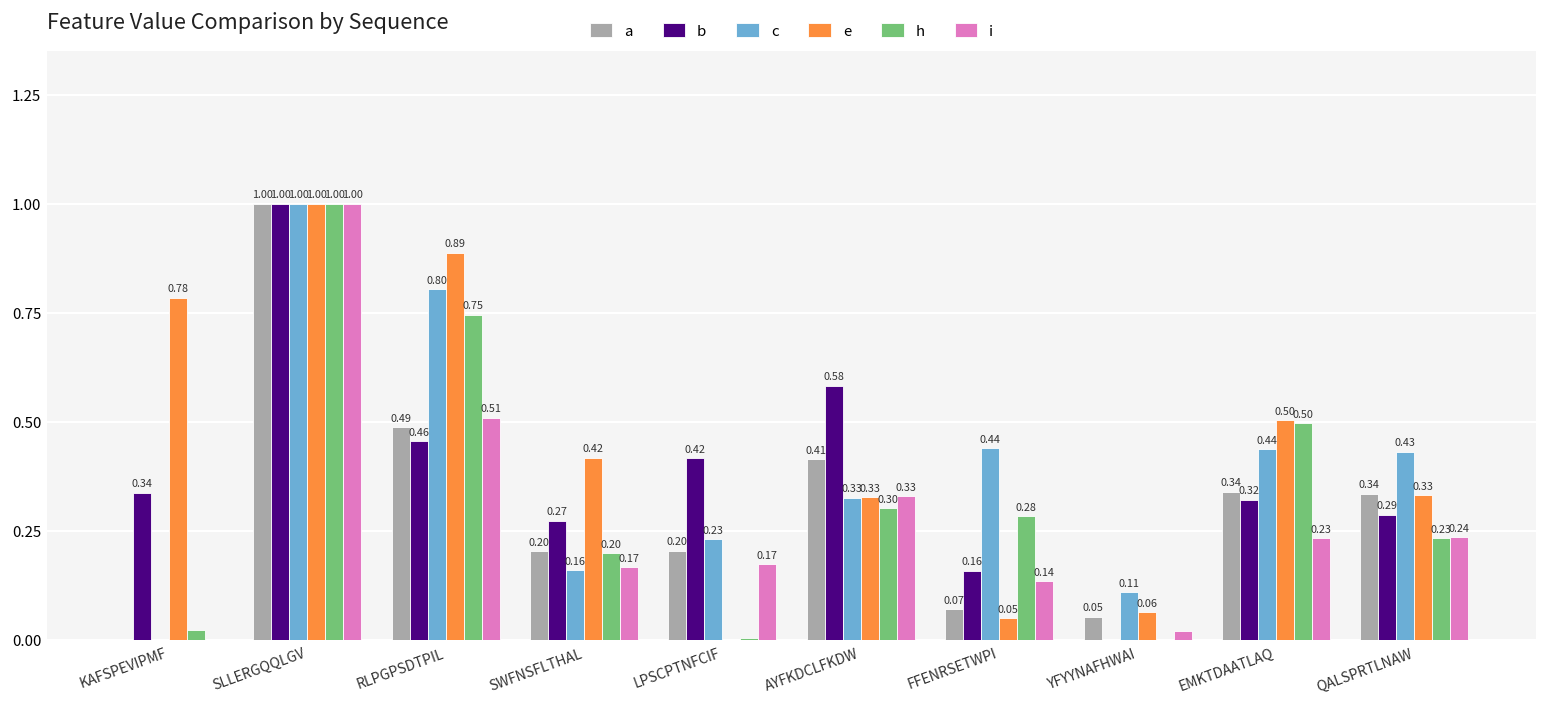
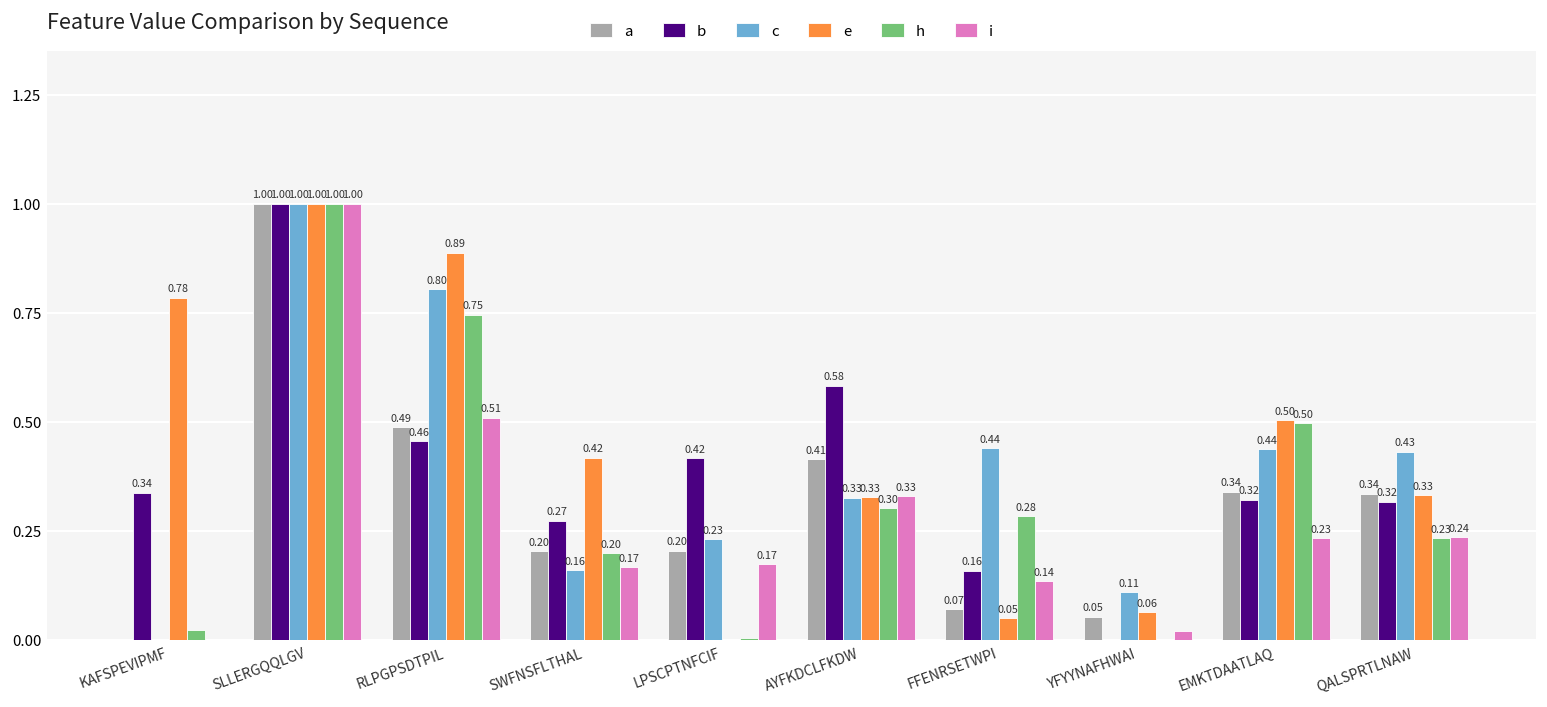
b, QALSPRTLNAW: 0.29 -> 0.32
